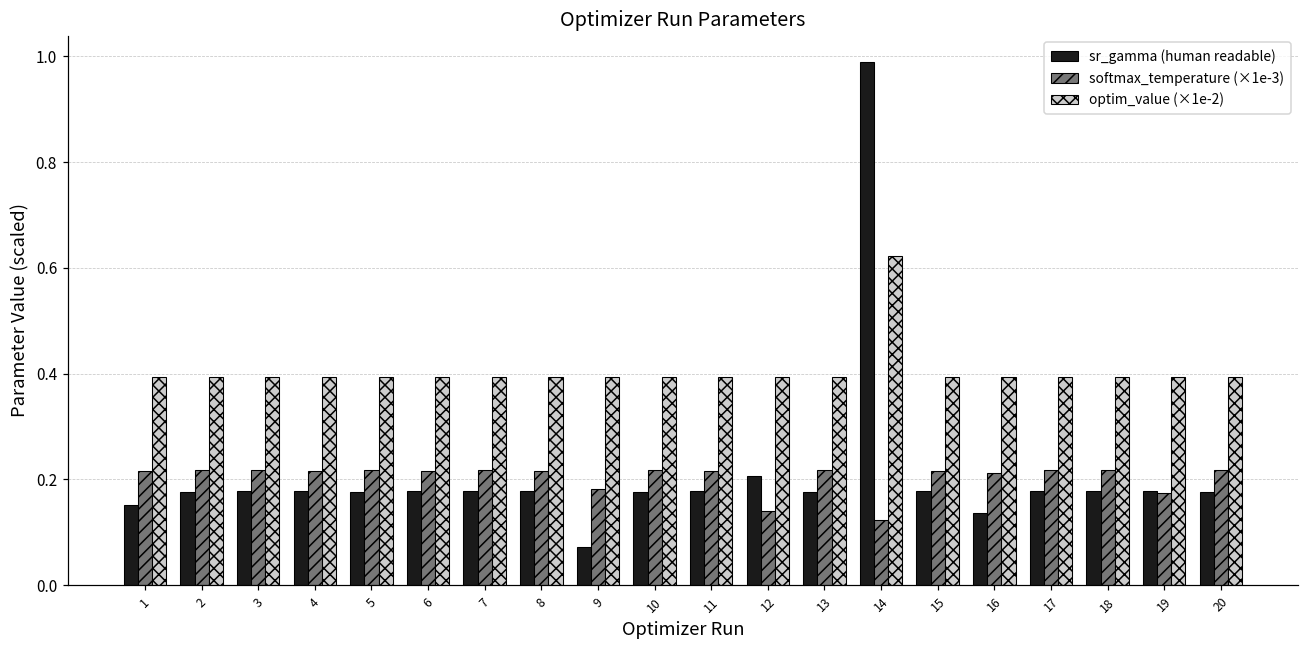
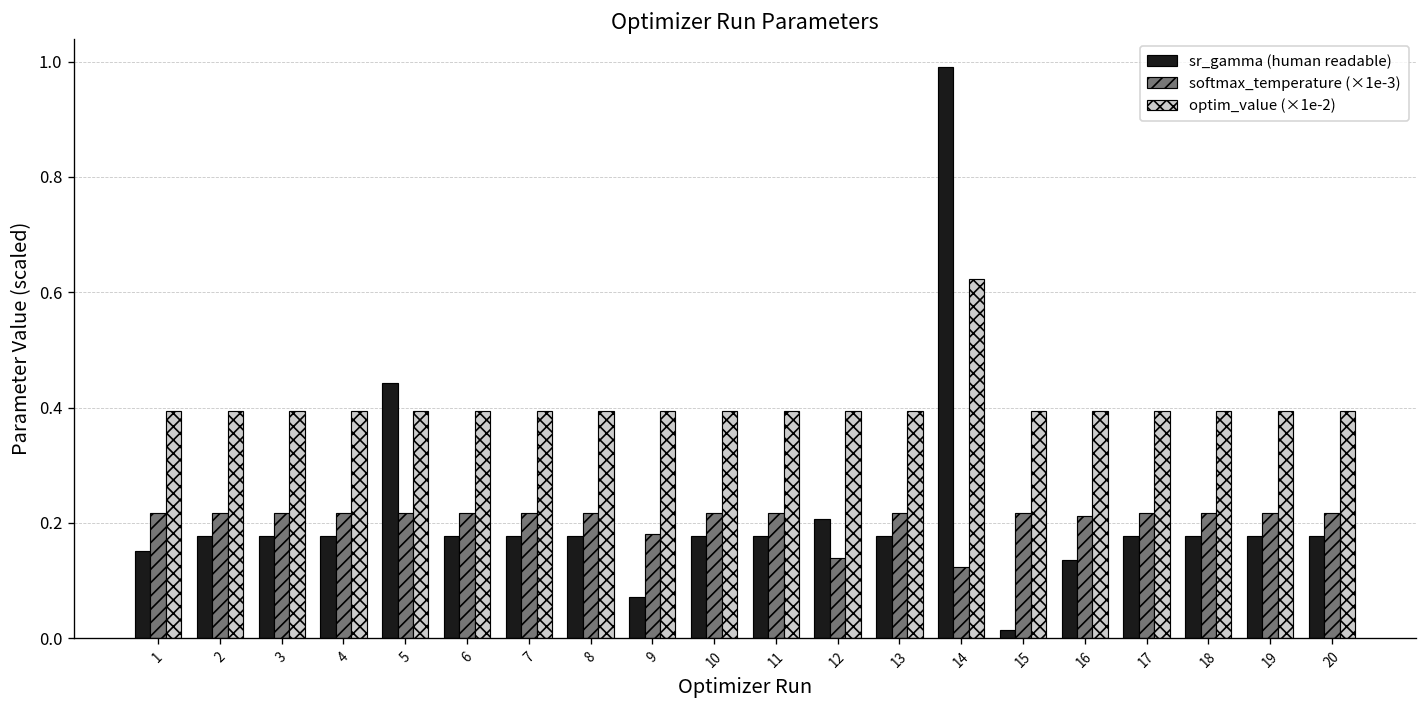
sr_gamma (human readable), 5: 0.18 -> 0.44
sr_gamma (human readable), 15: 0.18 -> 0.01
softmax_temperature (×1e-3), 19: 0.17 -> 0.22
